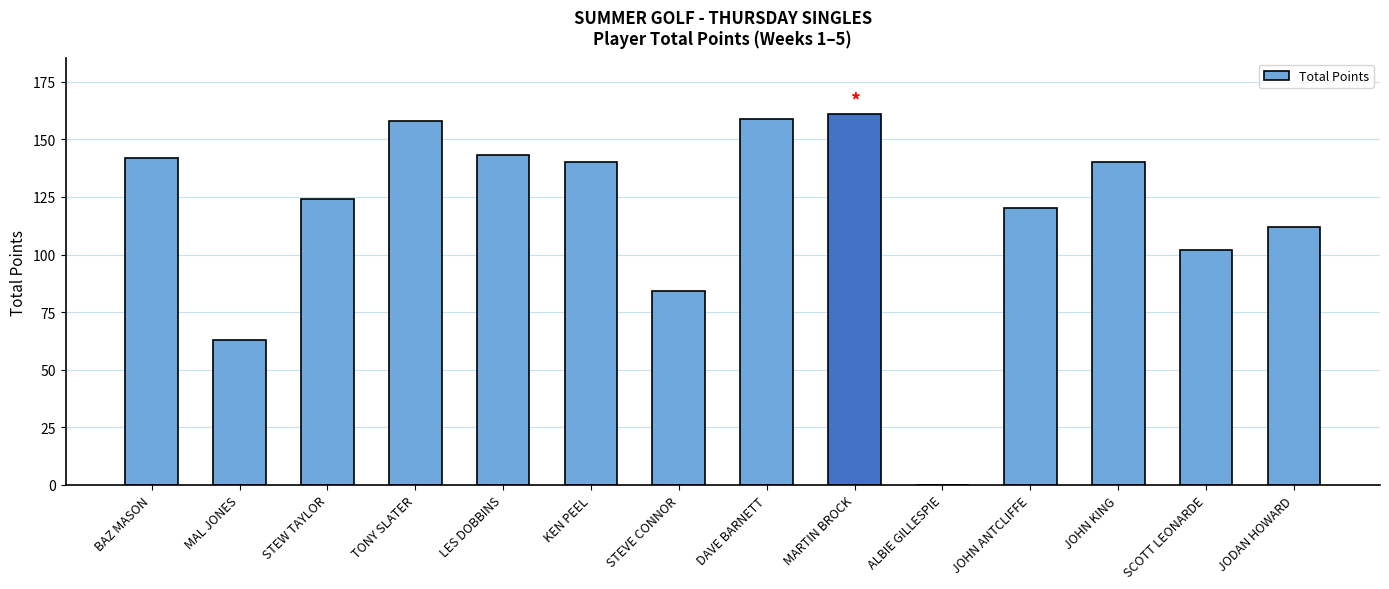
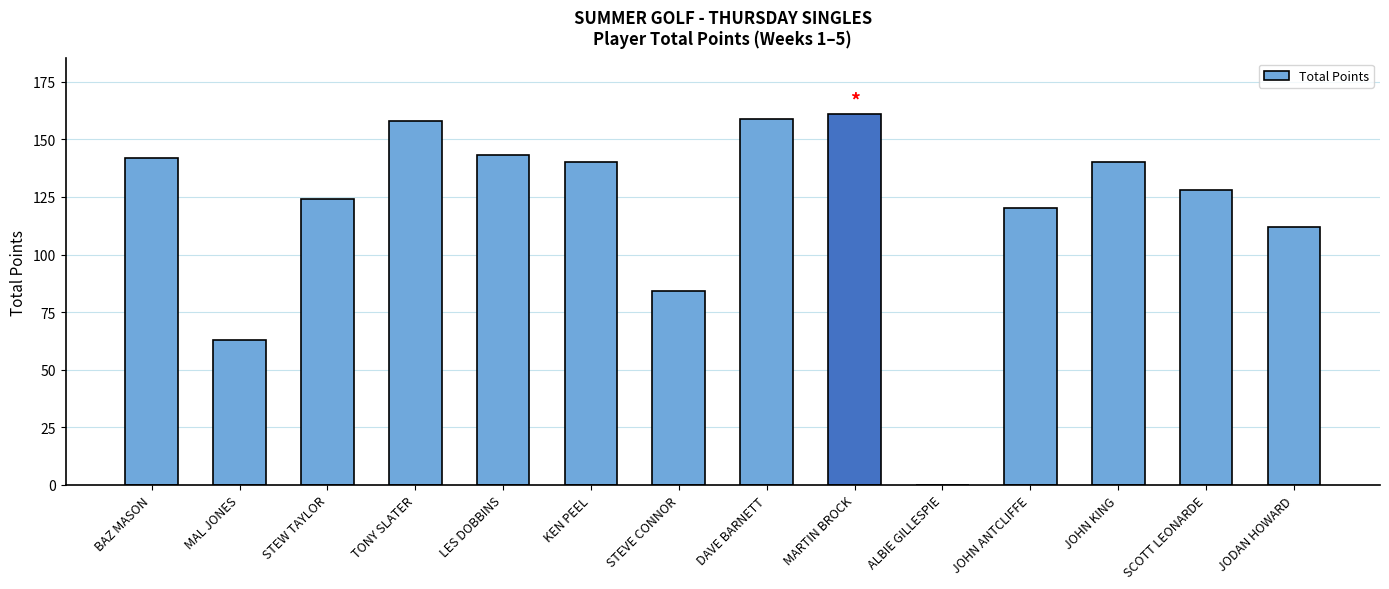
SCOTT LEONARDE: 102 -> 128
